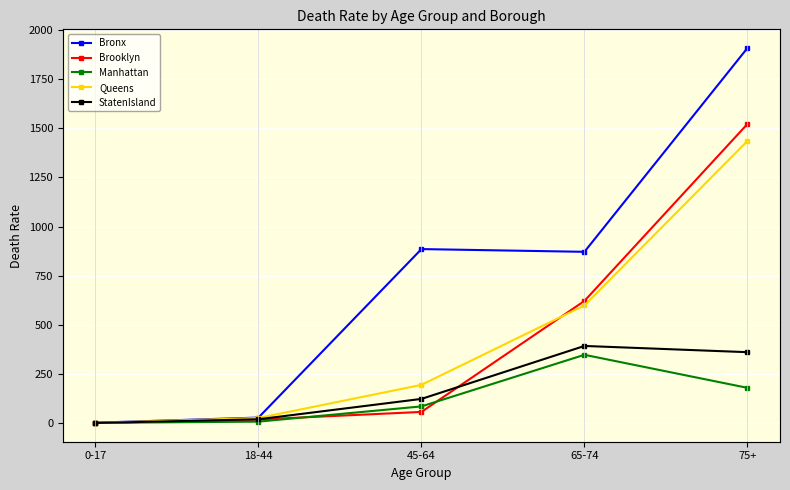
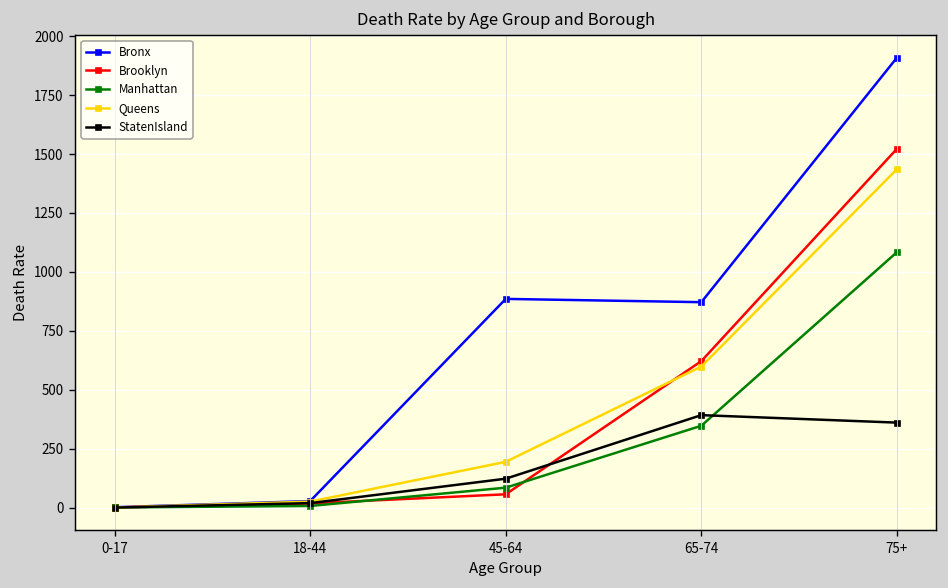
Manhattan, 75+: 180 -> 1080
